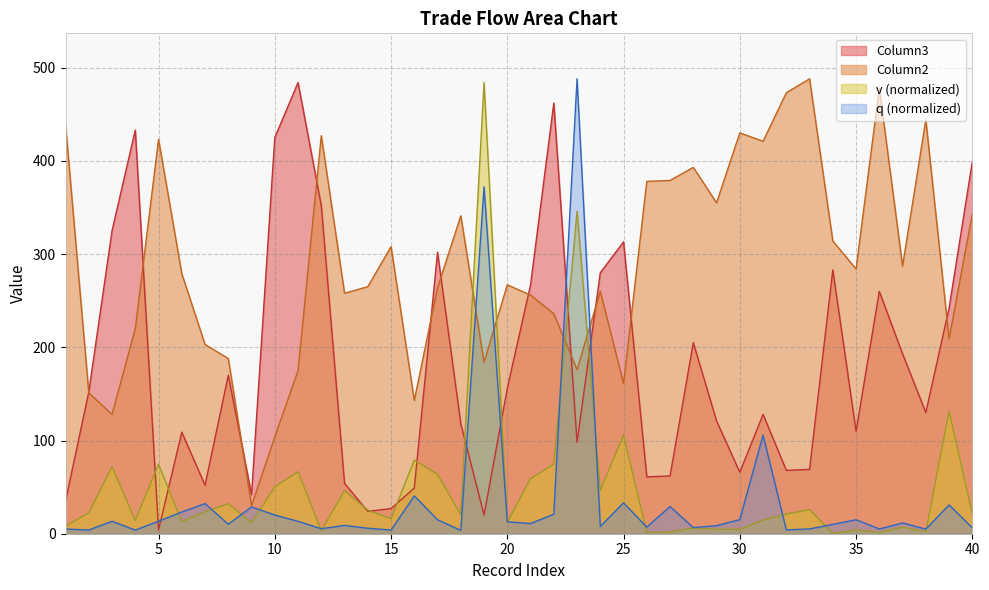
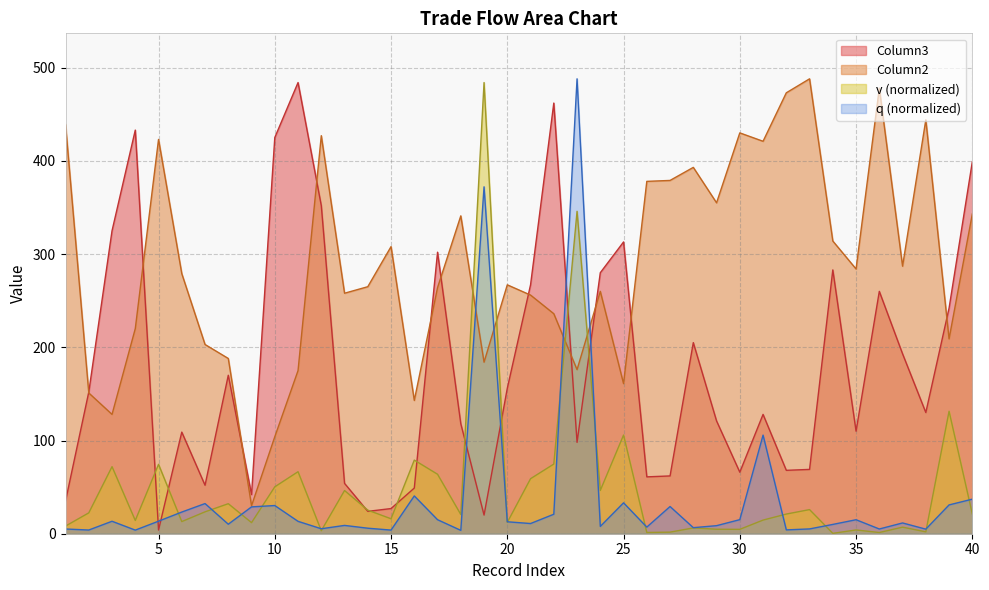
q (normalized), 10: 20 -> 30
q (normalized), 40: 10 -> 40
